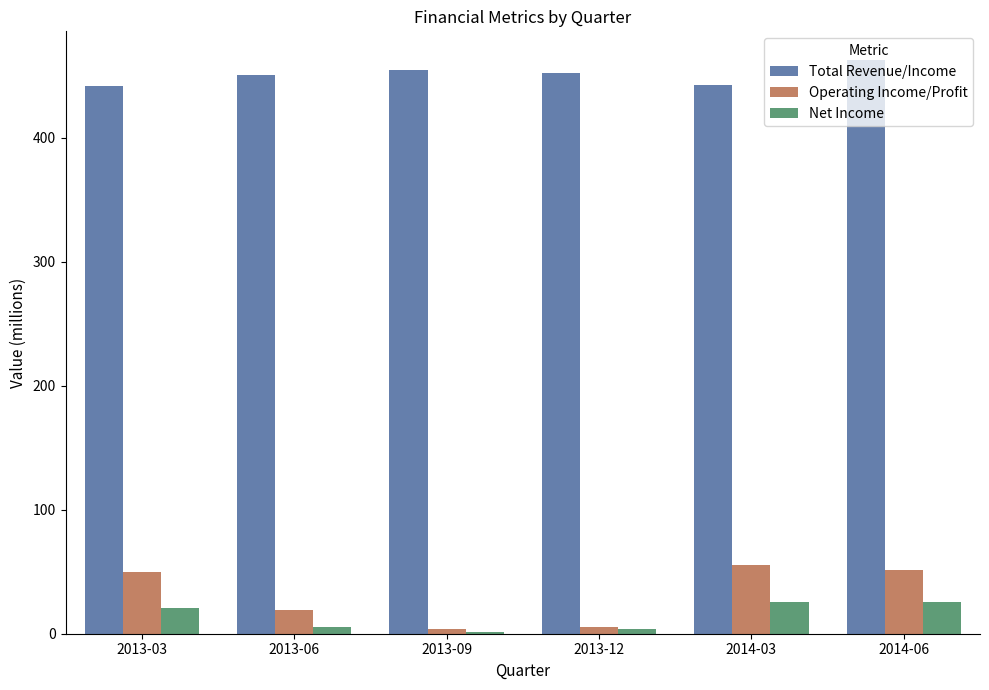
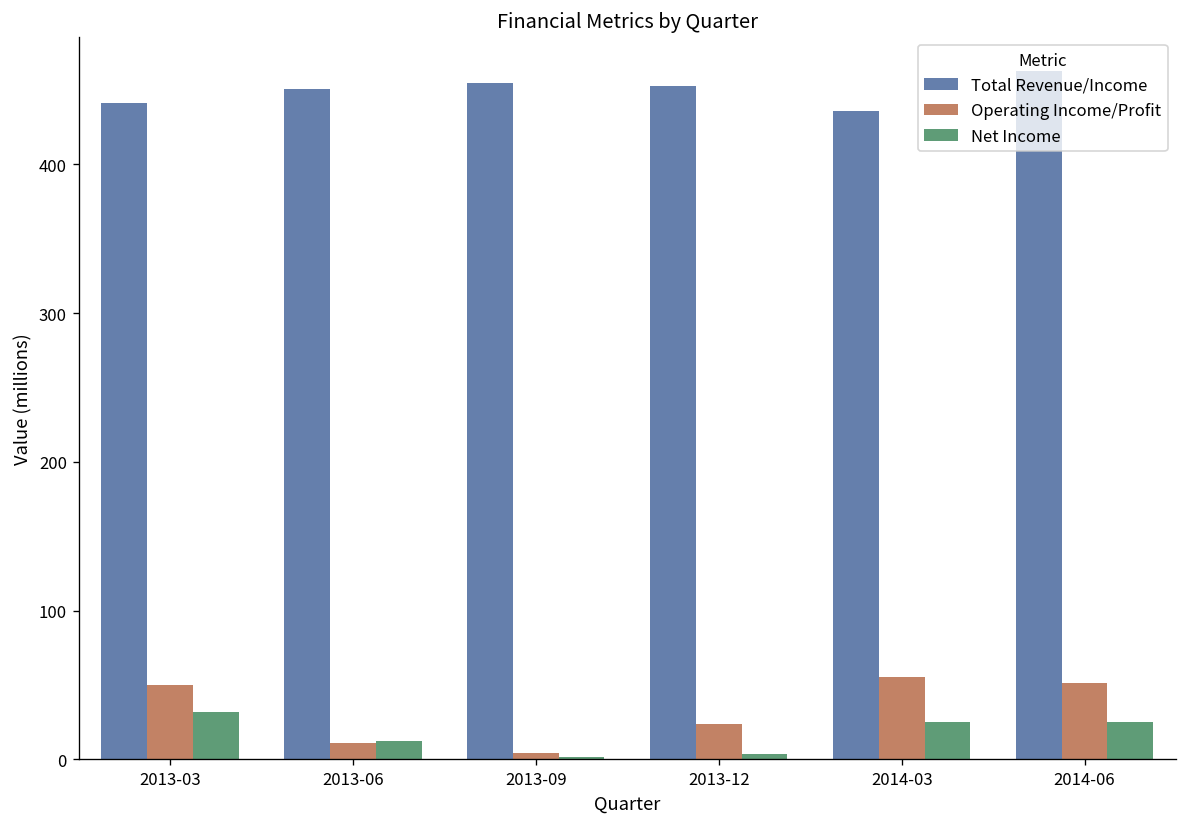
Net Income, 2013-03: 21 -> 32
Operating Income/Profit, 2013-06: 19 -> 11
Net Income, 2013-06: 5 -> 13
Operating Income/Profit, 2013-12: 6 -> 24
Total Revenue/Income, 2014-03: 443 -> 436
